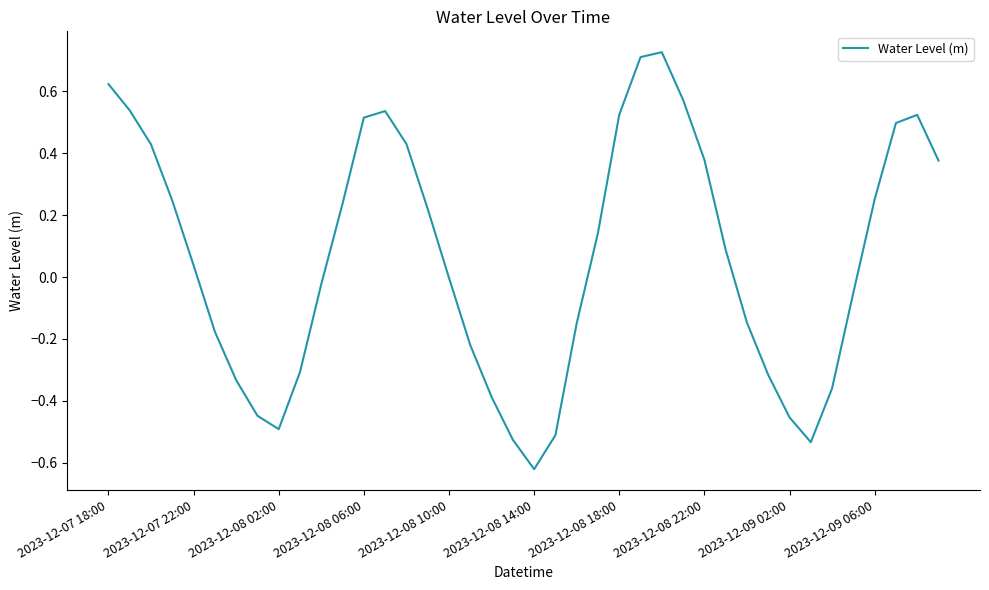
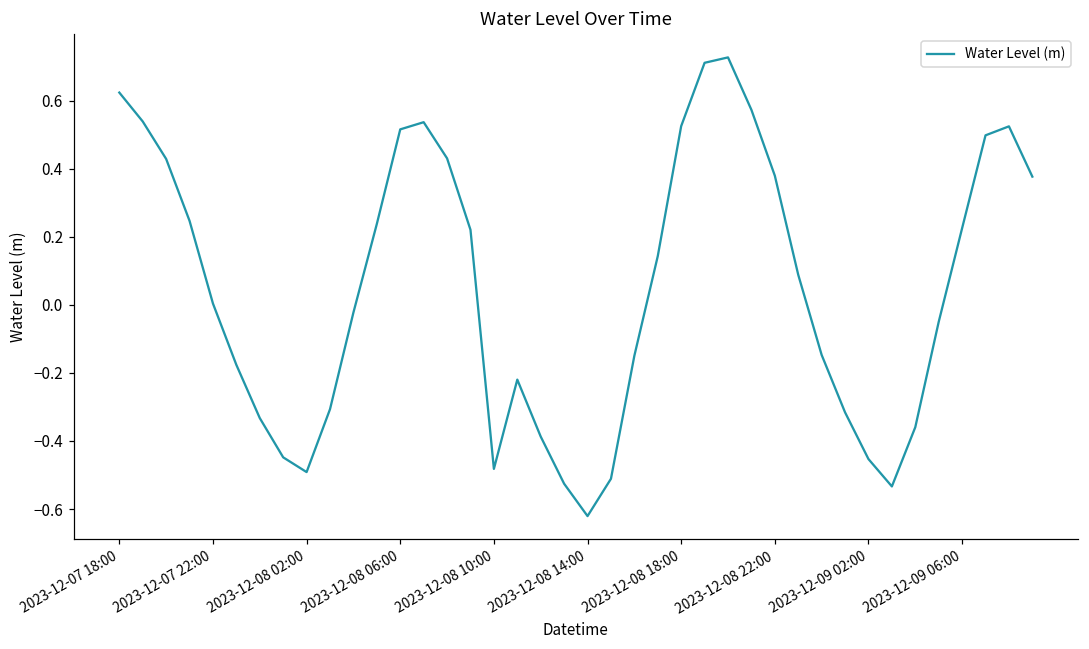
2023-12-07 22:00: 0.04 -> 0.00
2023-12-08 10:00: 0.00 -> -0.48
2023-12-09 06:00: 0.25 -> 0.23
